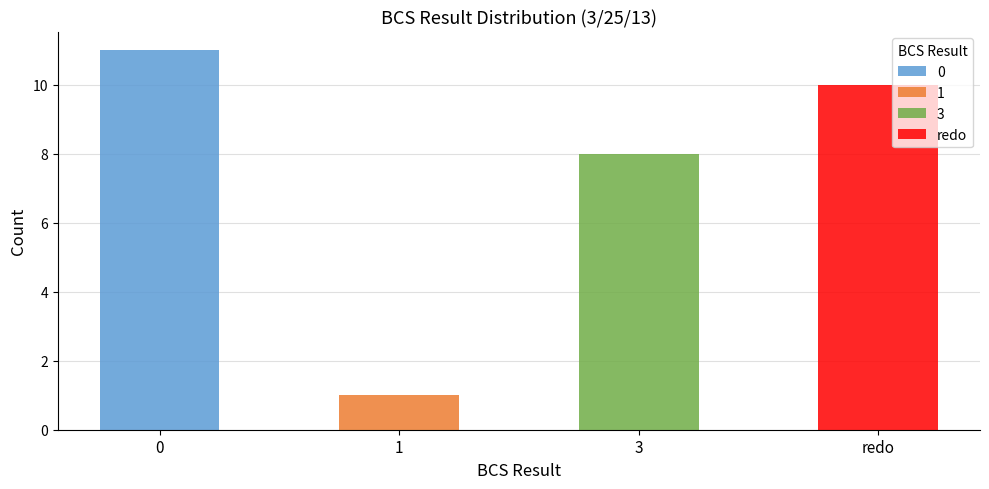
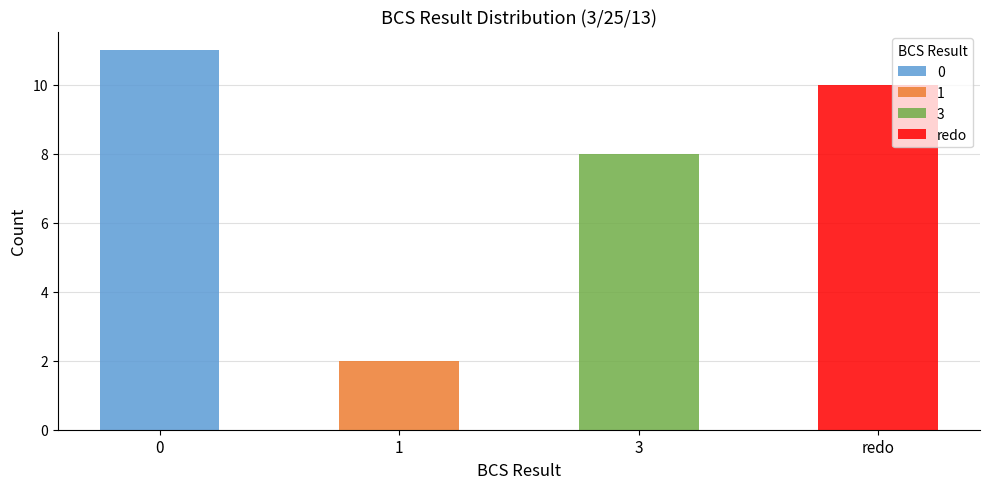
1: 1 -> 2
